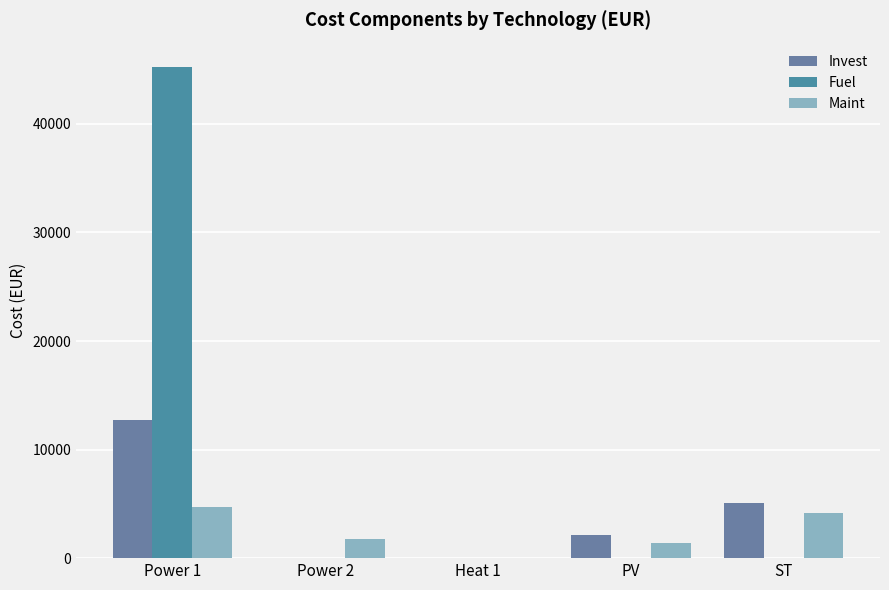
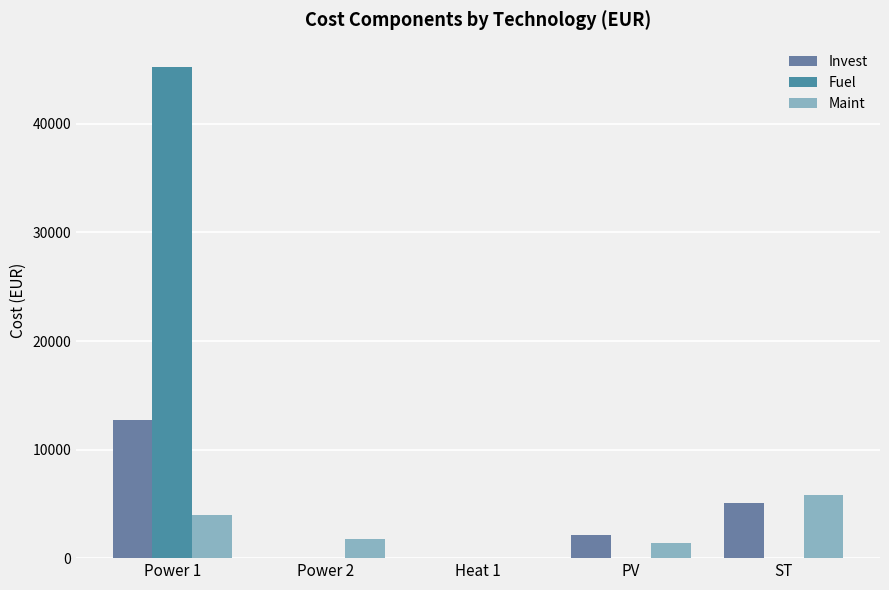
Maint, Power 1: 4800 -> 3900
Maint, ST: 4200 -> 5800
